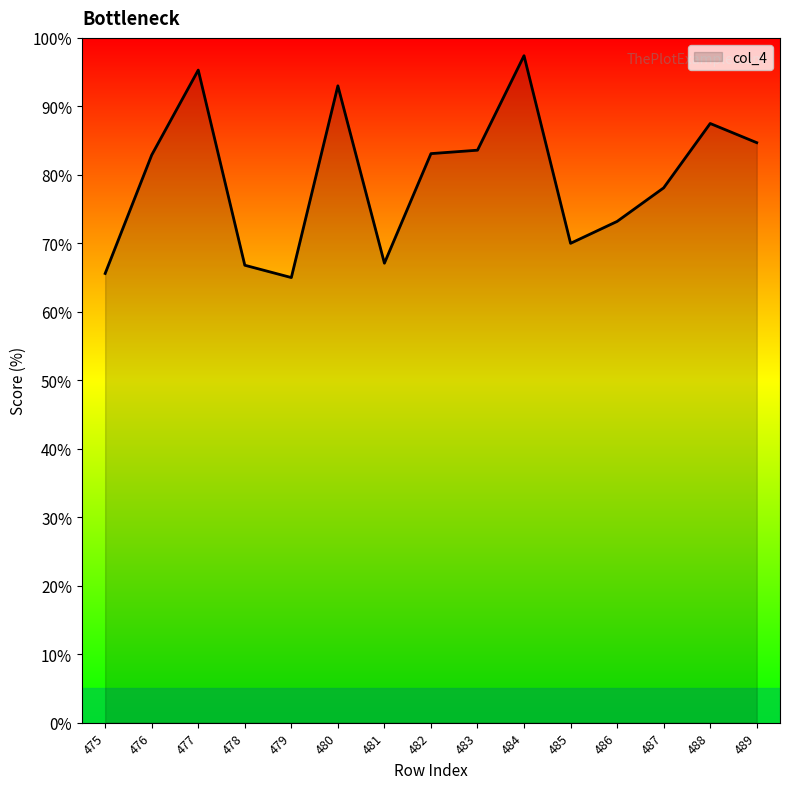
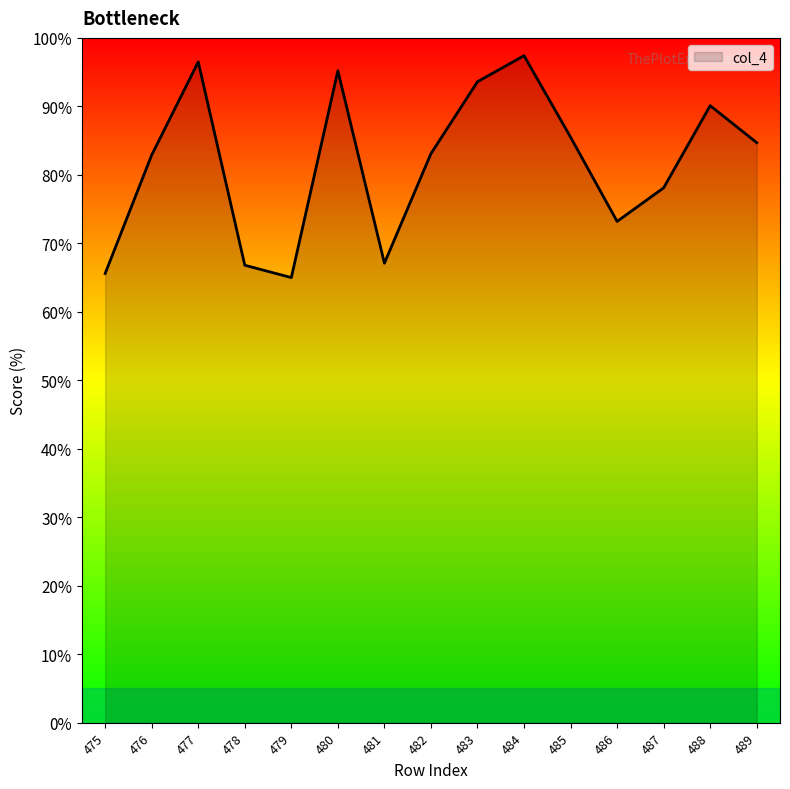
477: 95% -> 97%
480: 93% -> 95%
483: 84% -> 94%
485: 70% -> 86%
488: 88% -> 90%
